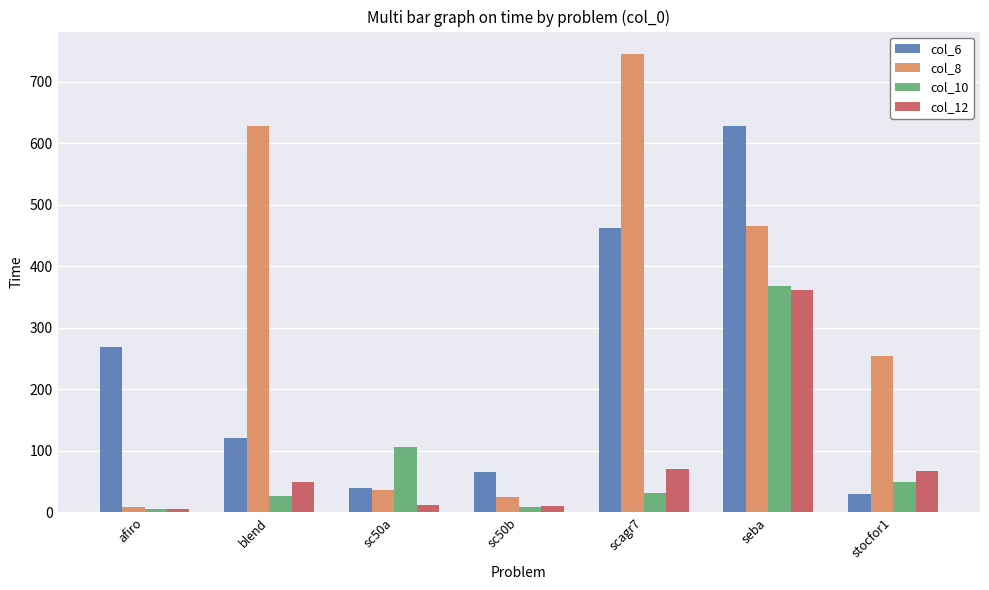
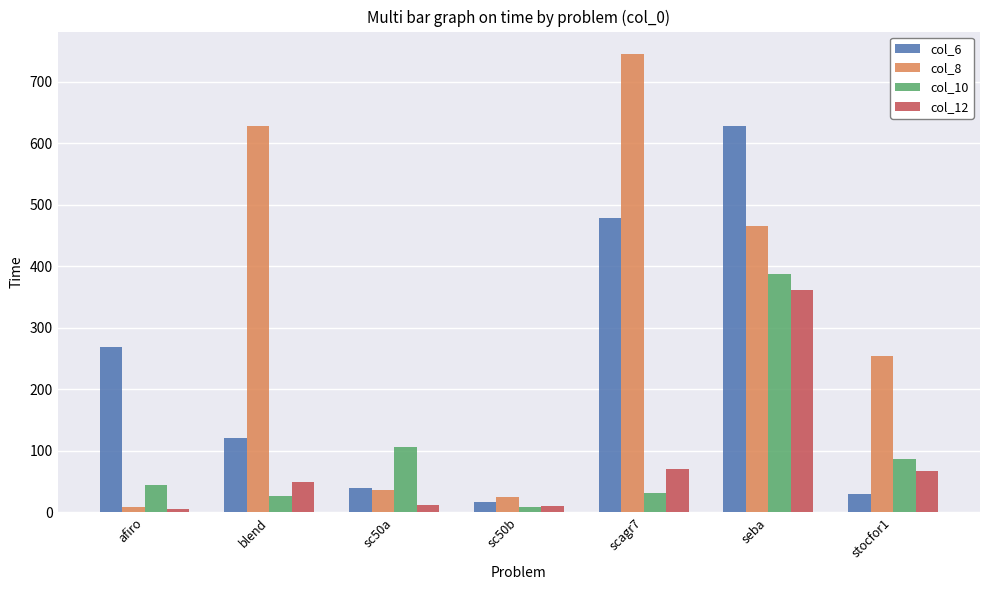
col_10, afiro: 0 -> 40
col_6, sc50b: 70 -> 20
col_6, scagr7: 460 -> 480
col_10, seba: 370 -> 390
col_10, stocfor1: 50 -> 90
